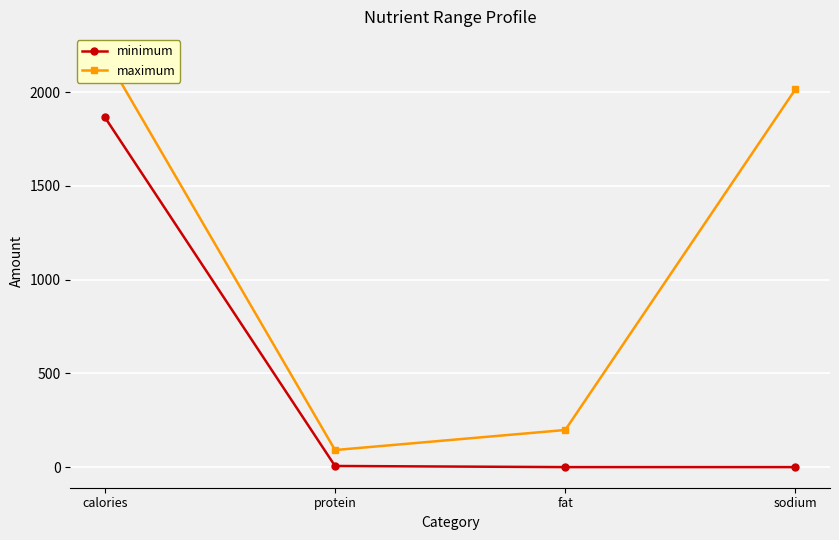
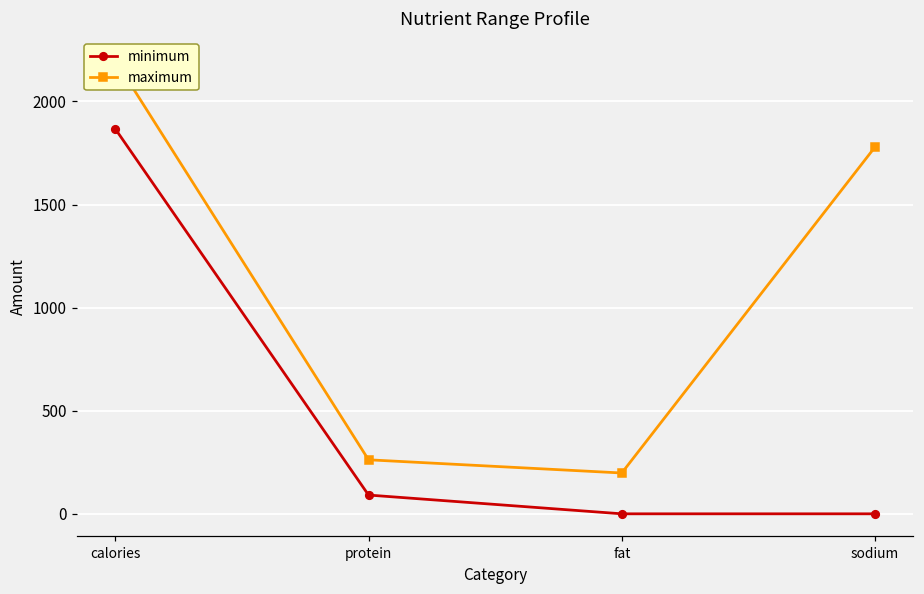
minimum, protein: 10 -> 90
maximum, protein: 90 -> 260
maximum, sodium: 2020 -> 1780
